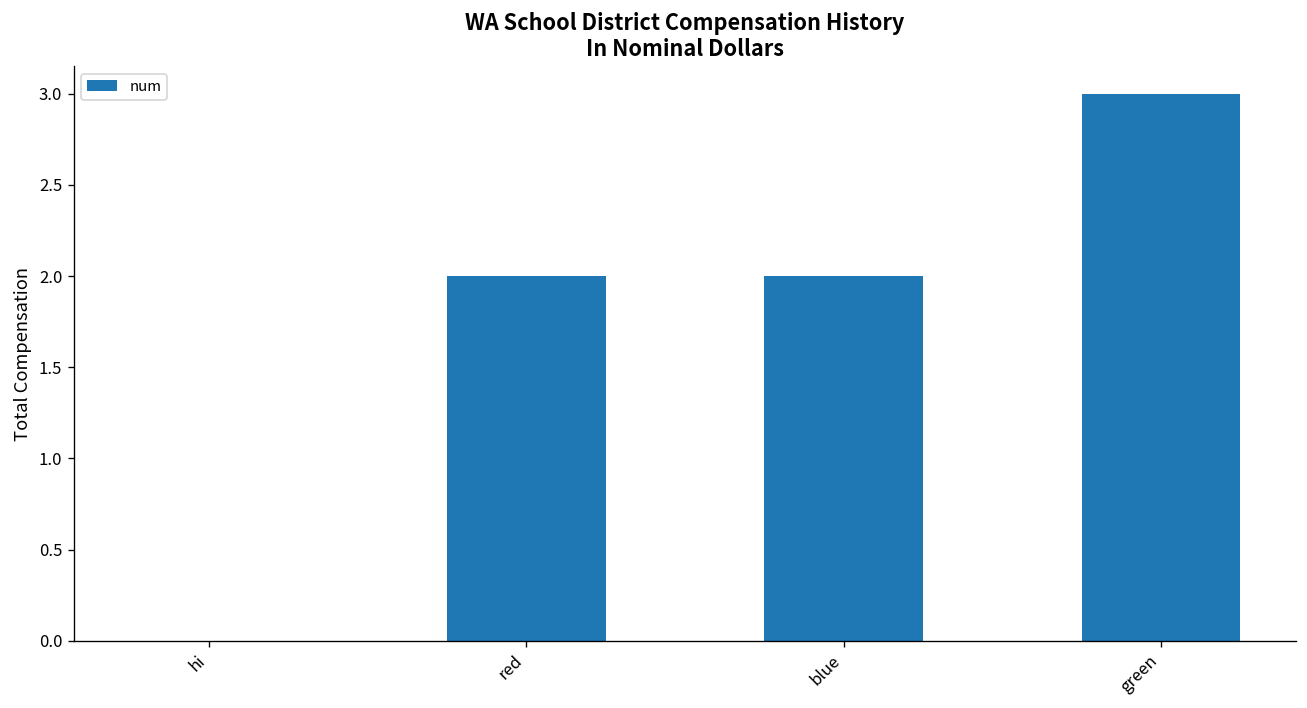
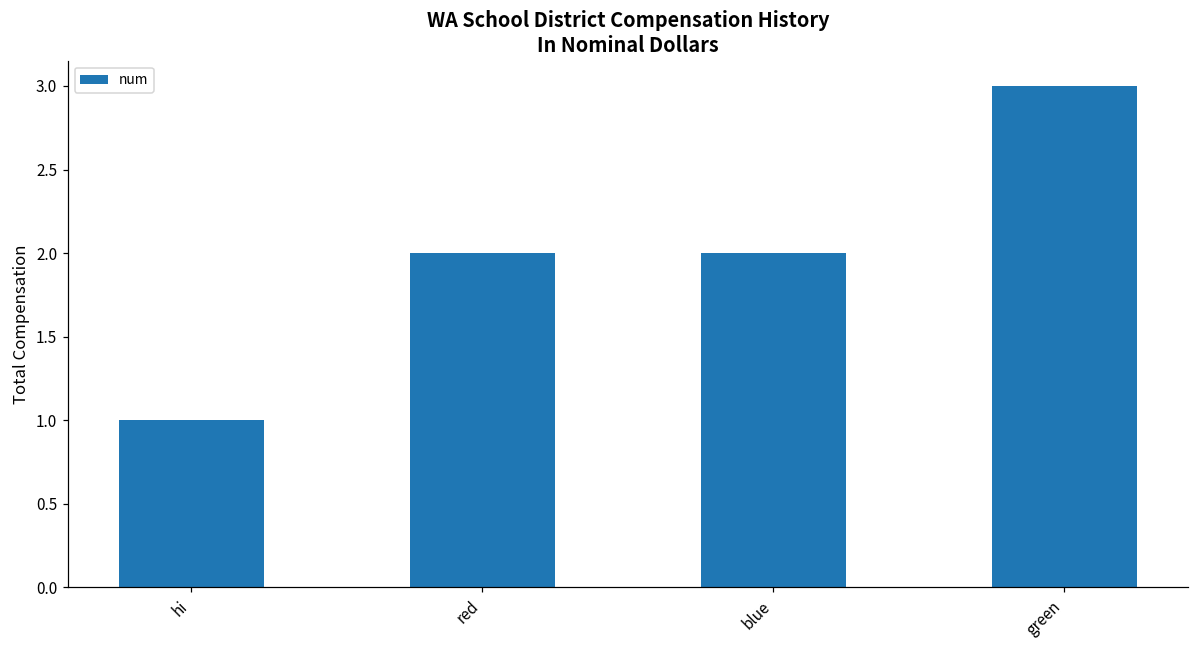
hi: 0 -> 1
